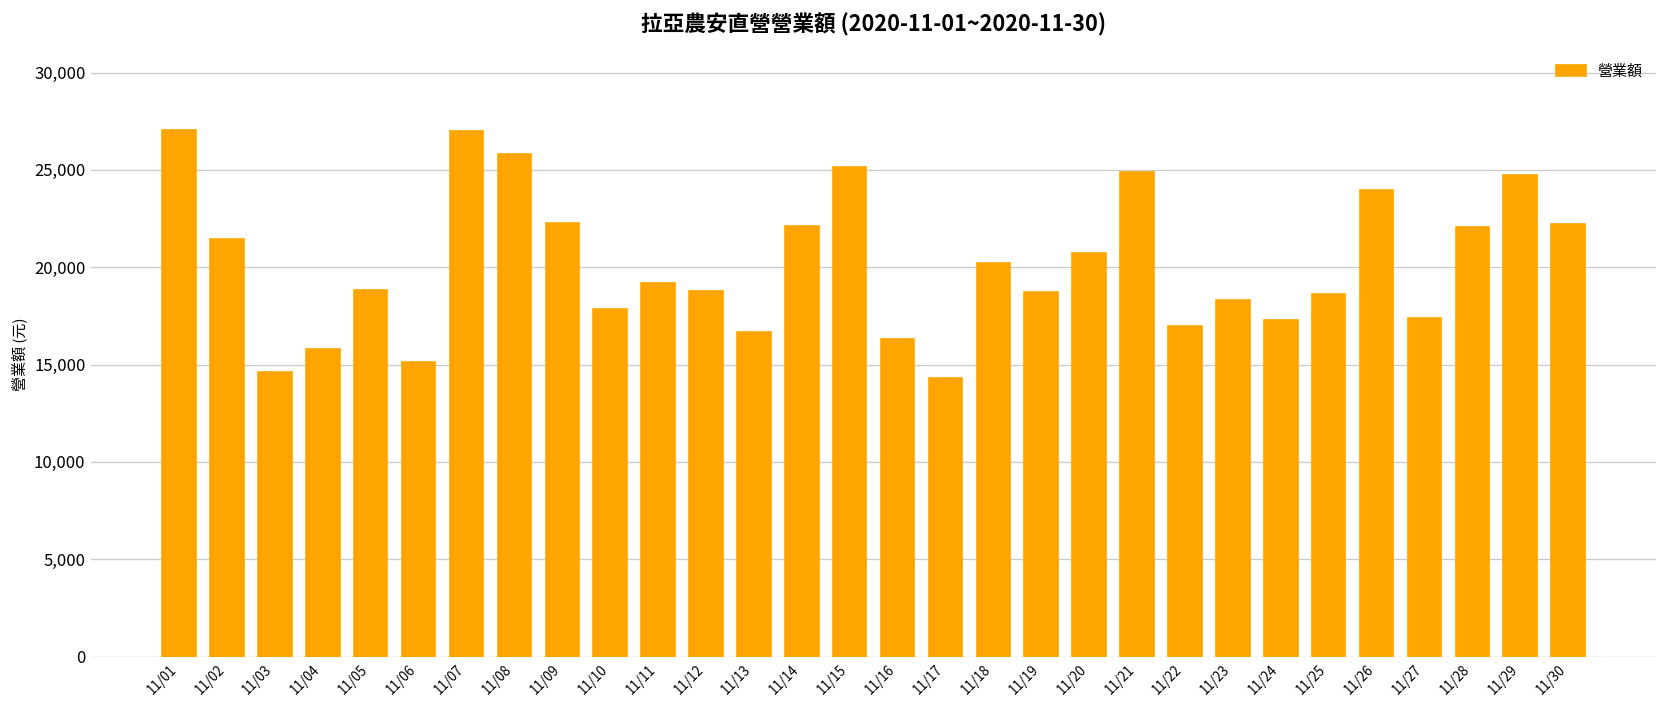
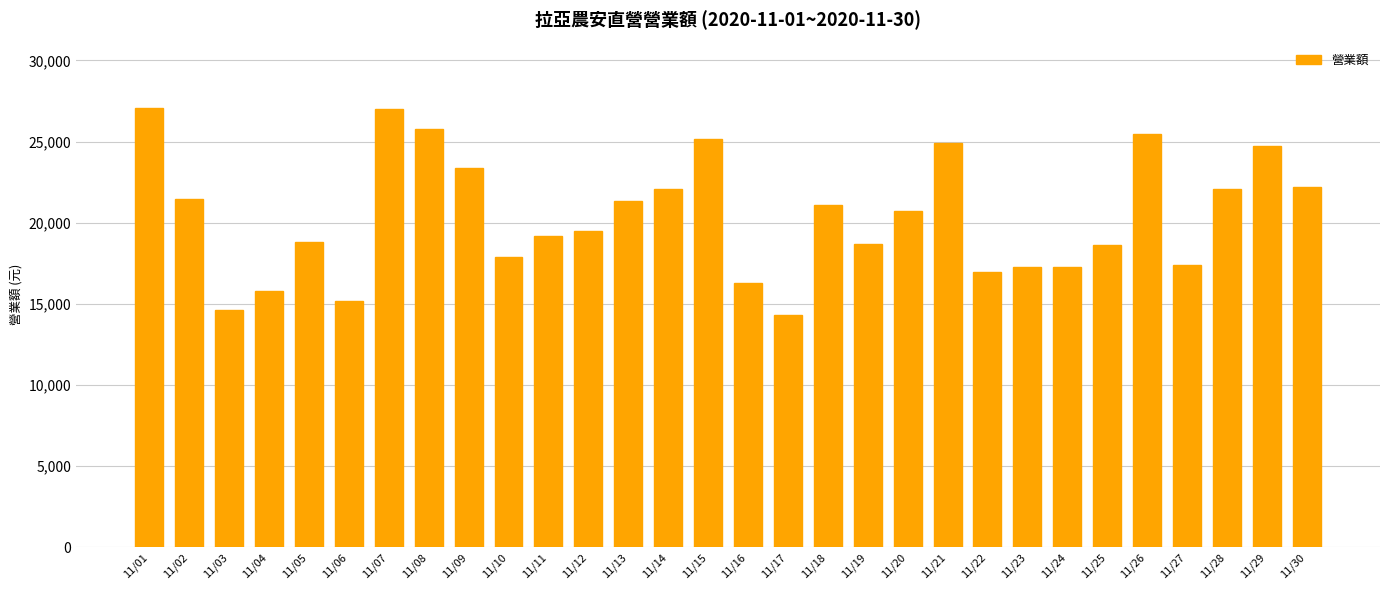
11/09: 22,300 -> 23,400
11/12: 18,800 -> 19,500
11/13: 16,700 -> 21,300
11/18: 20,200 -> 21,100
11/23: 18,300 -> 17,300
11/26: 24,000 -> 25,500
